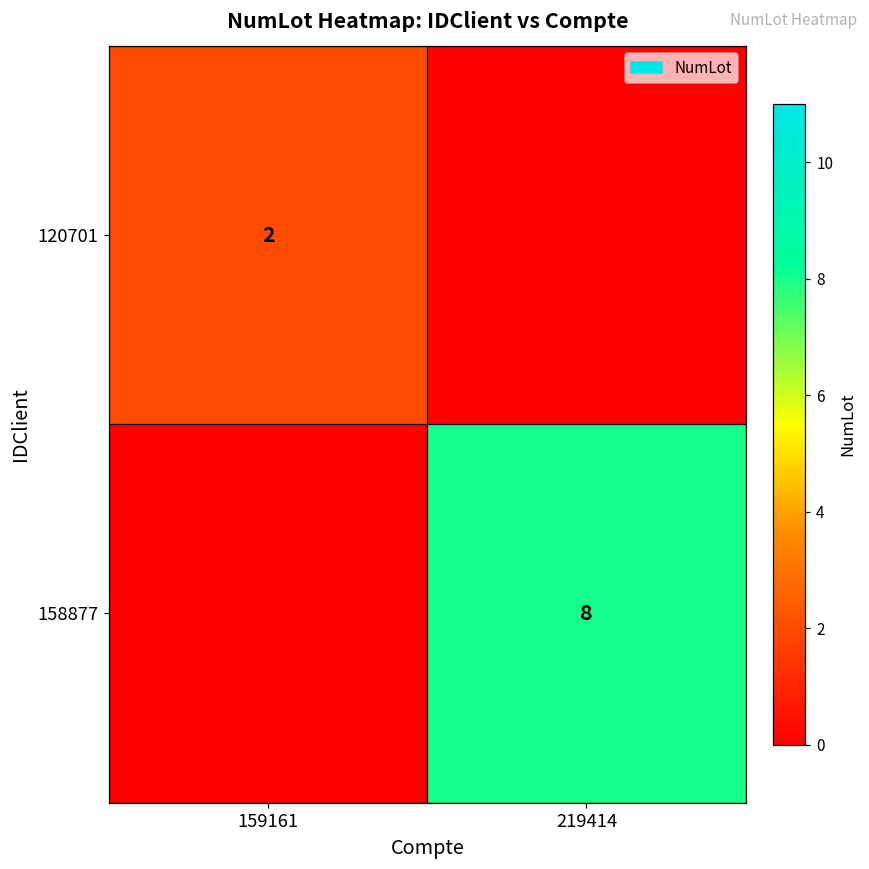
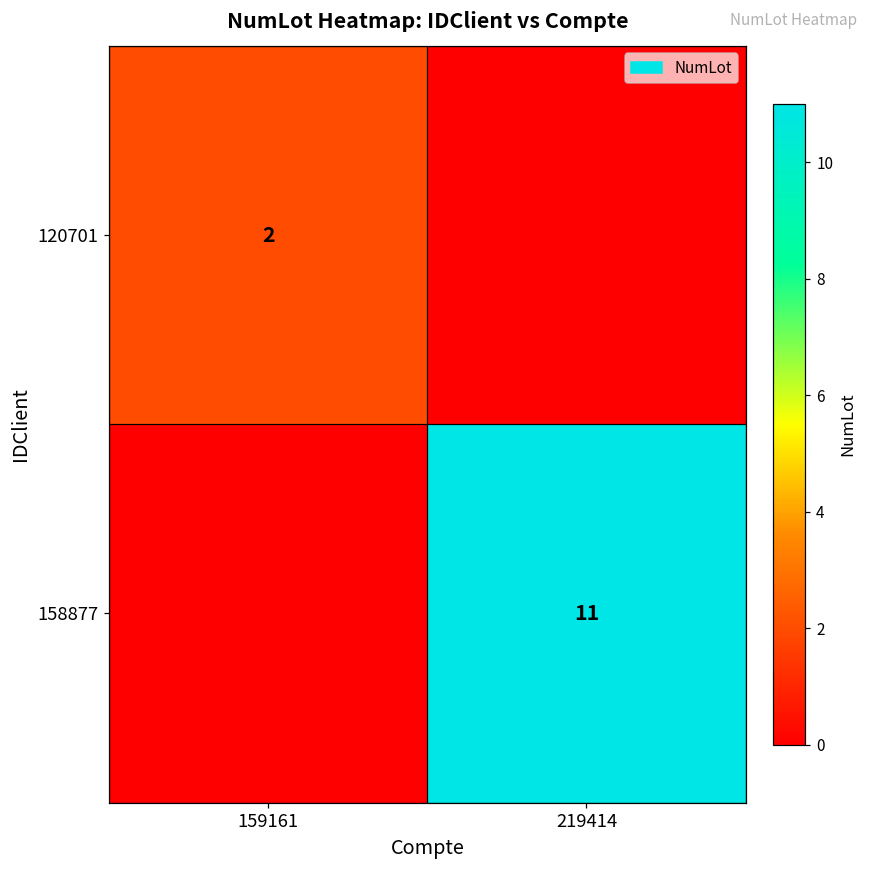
158877, 219414: 8 -> 11
